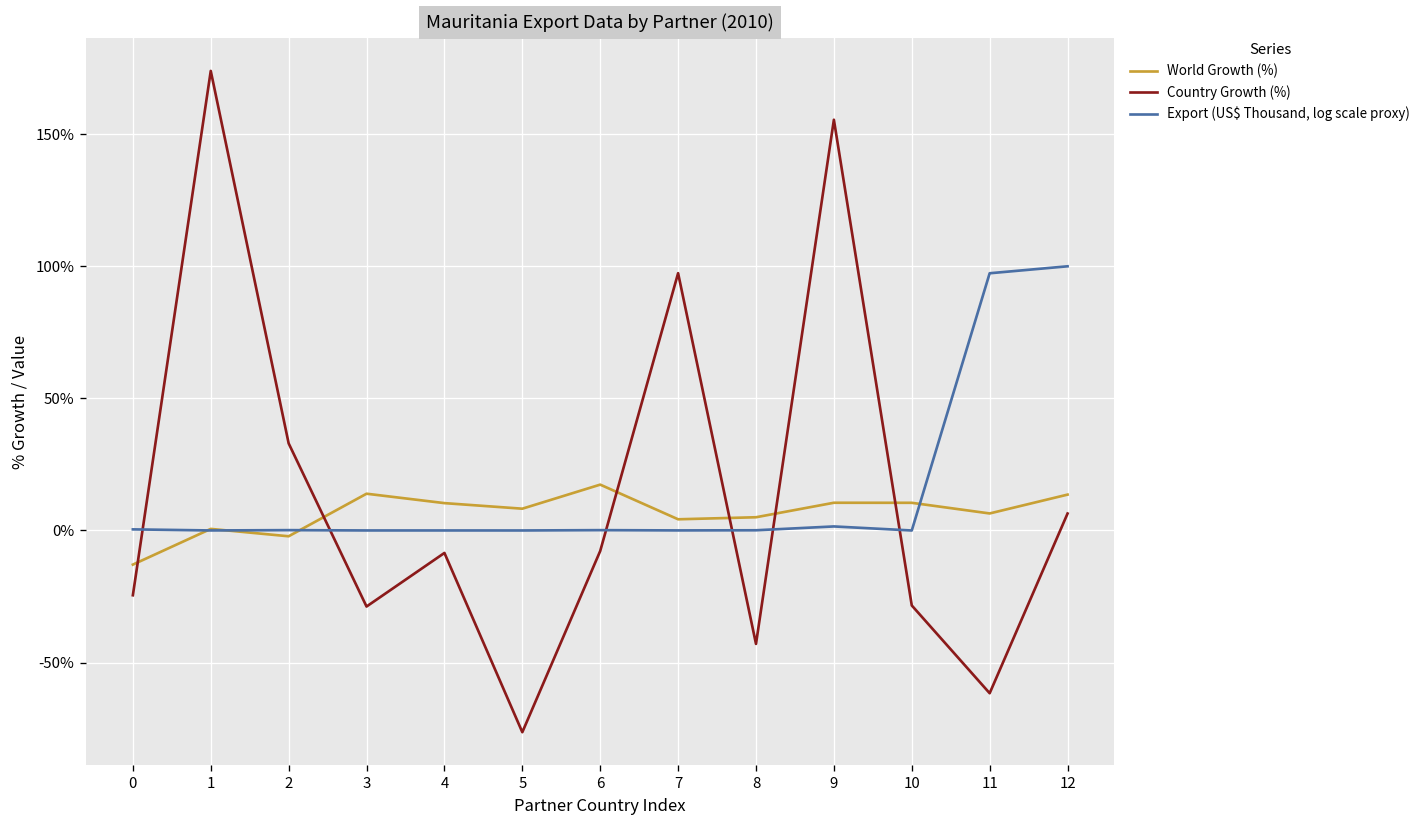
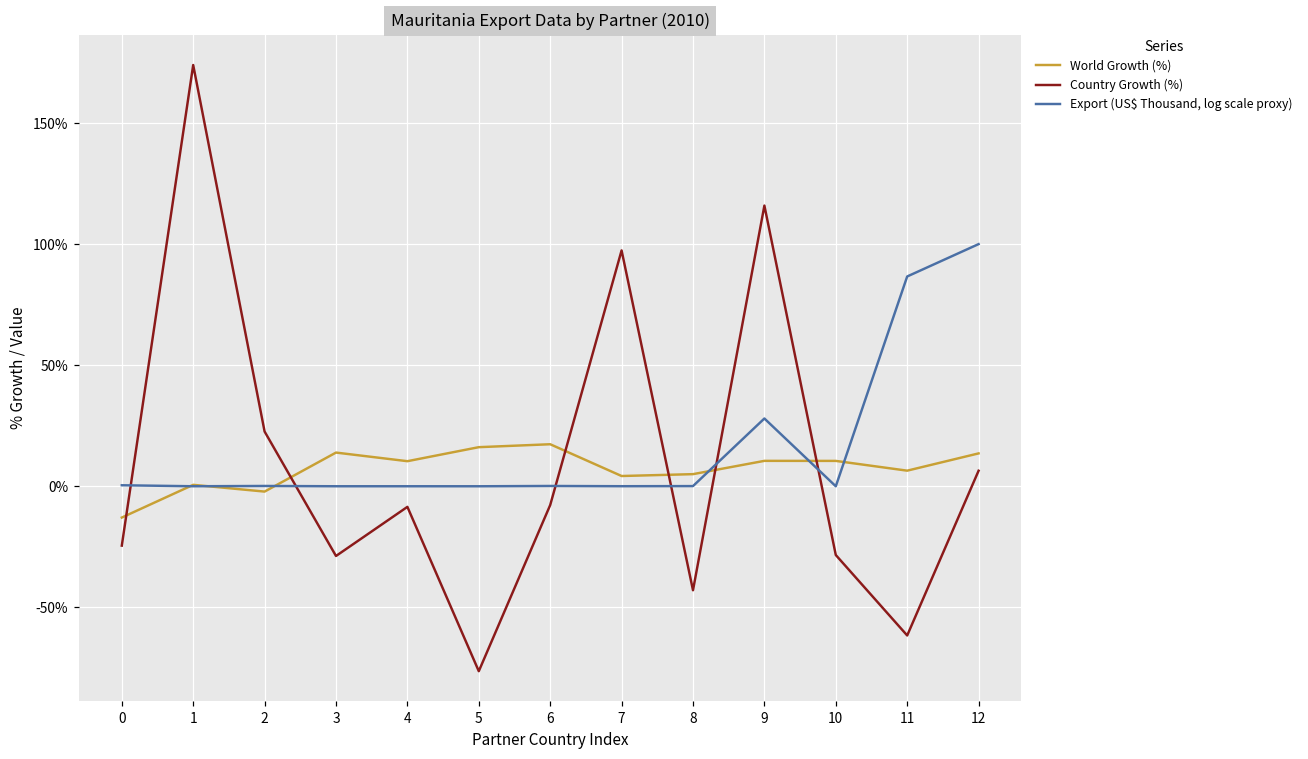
Country Growth (%), 2: 33% -> 23%
World Growth (%), 5: 8% -> 16%
Country Growth (%), 9: 155% -> 116%
Export (US$ Thousand, log scale proxy), 9: 2% -> 28%
Export (US$ Thousand, log scale proxy), 11: 97% -> 87%
